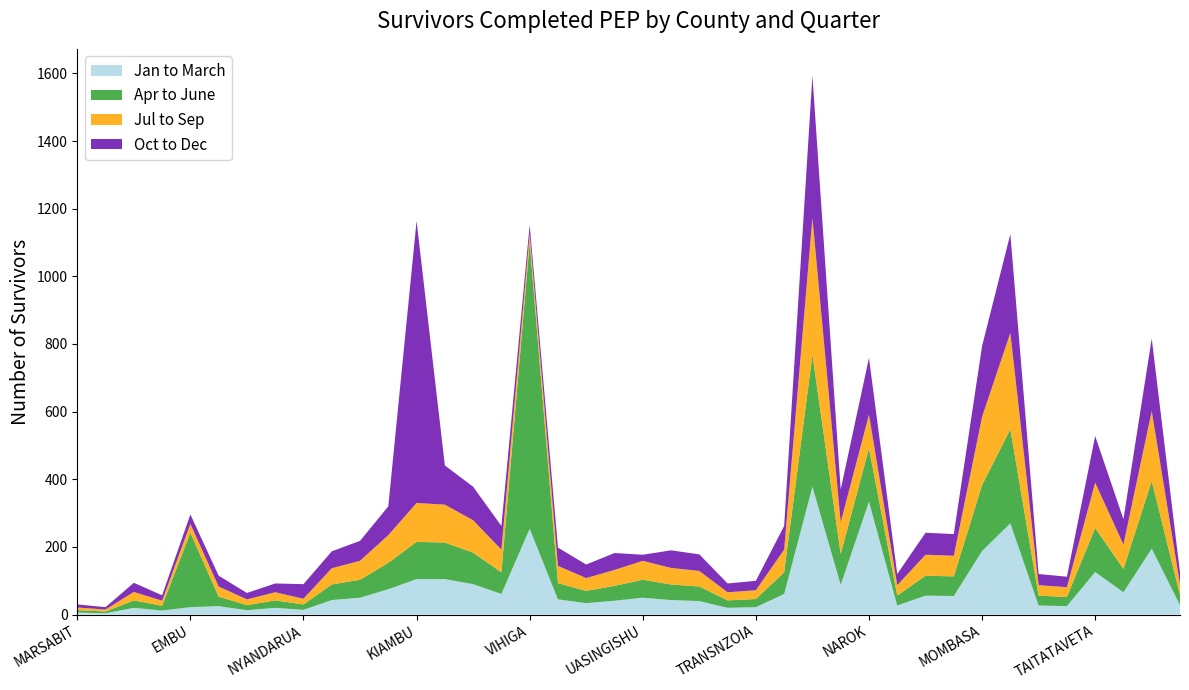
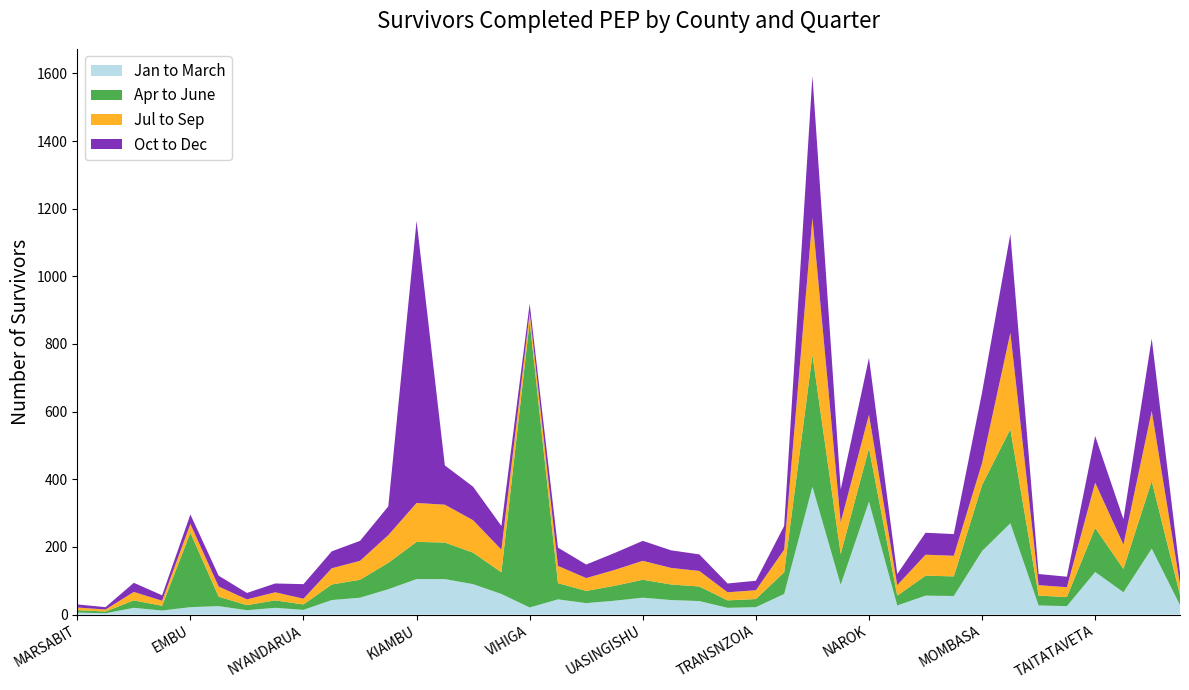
Jan to March, VIHIGA: 250 -> 20
Oct to Dec, UASINGISHU: 20 -> 60
Jul to Sep, MOMBASA: 200 -> 70
